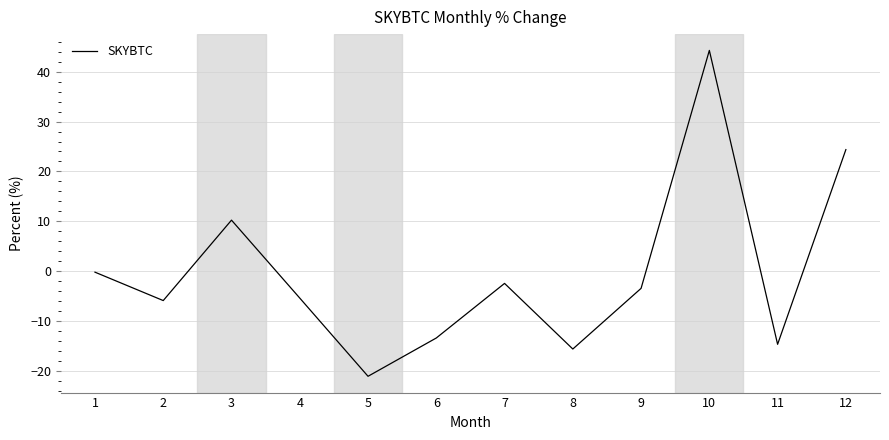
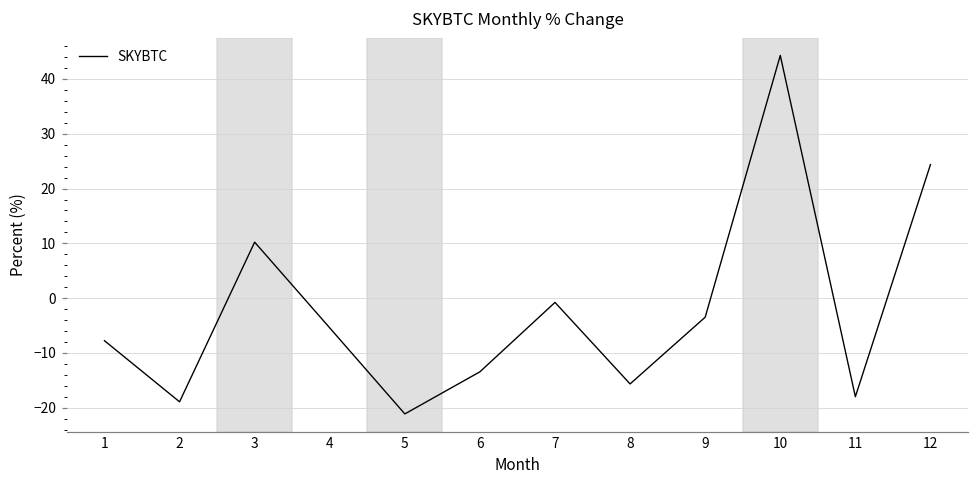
1: 0 -> -8
2: -6 -> -19
7: -2 -> -1
11: -15 -> -18
